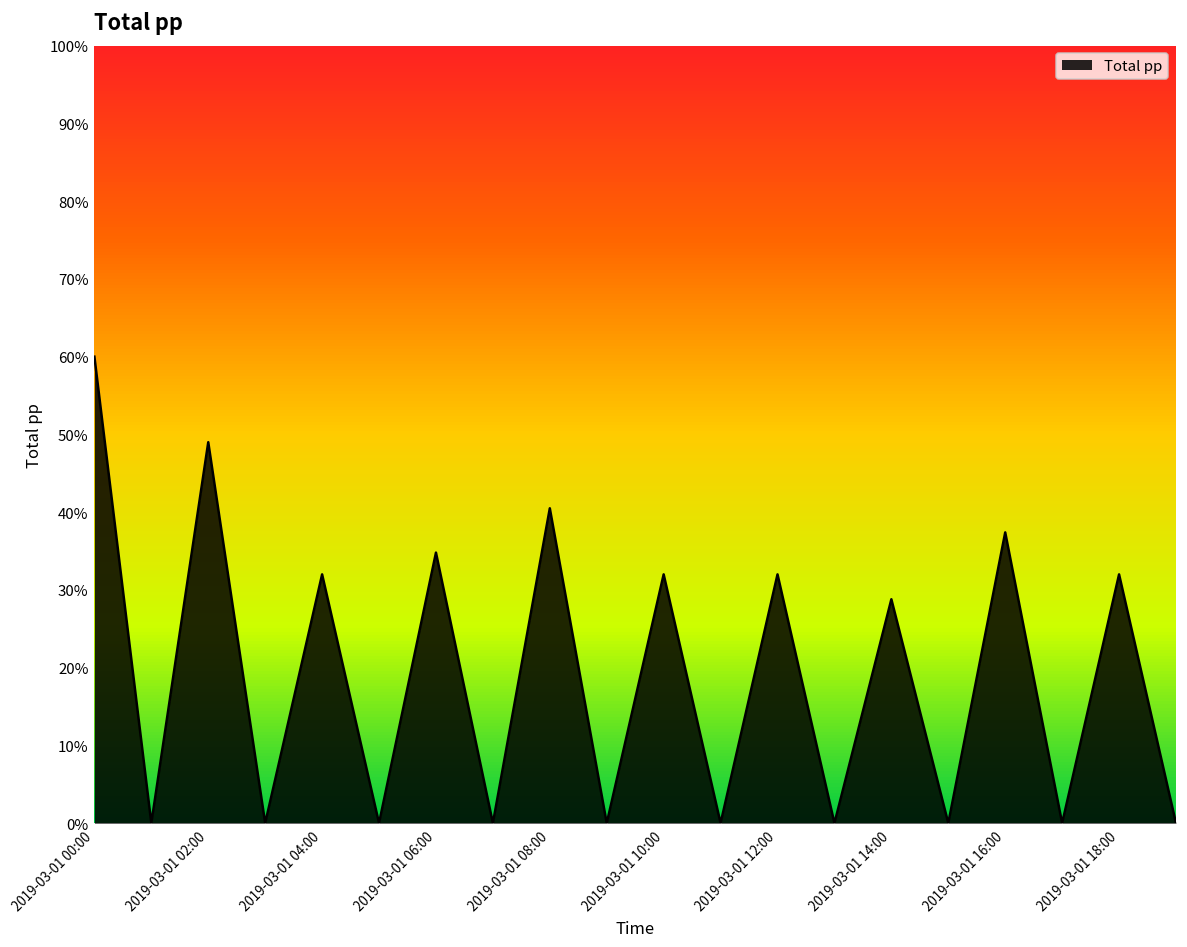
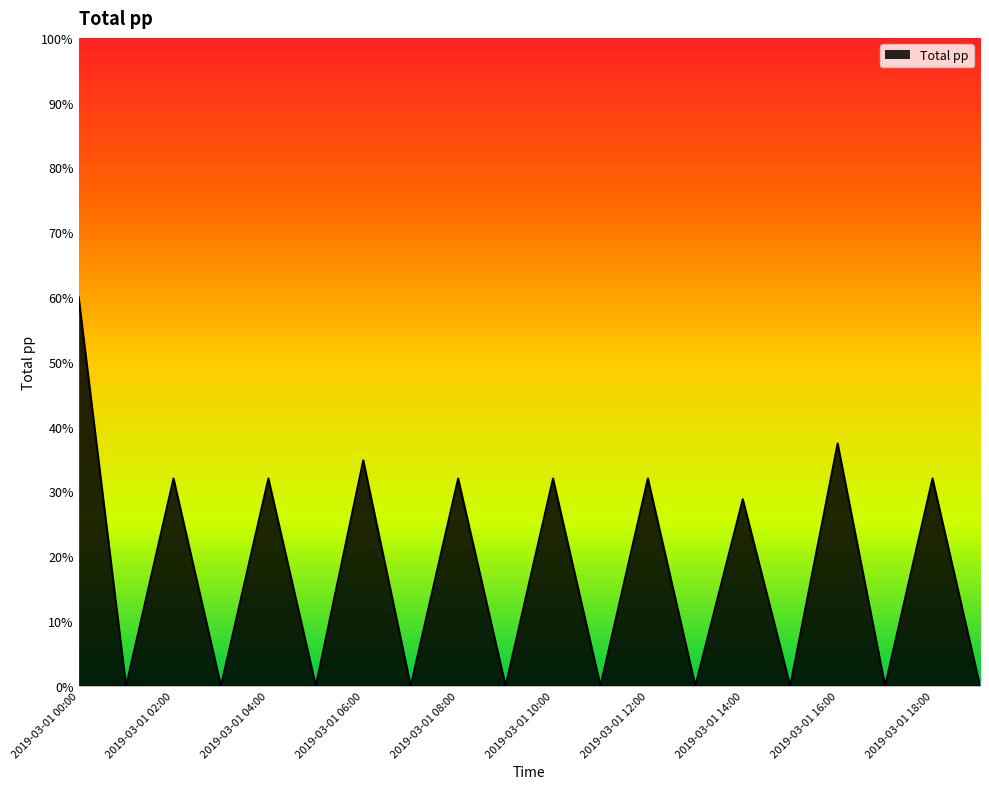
2019-03-01 02:00: 49% -> 32%
2019-03-01 08:00: 41% -> 32%
